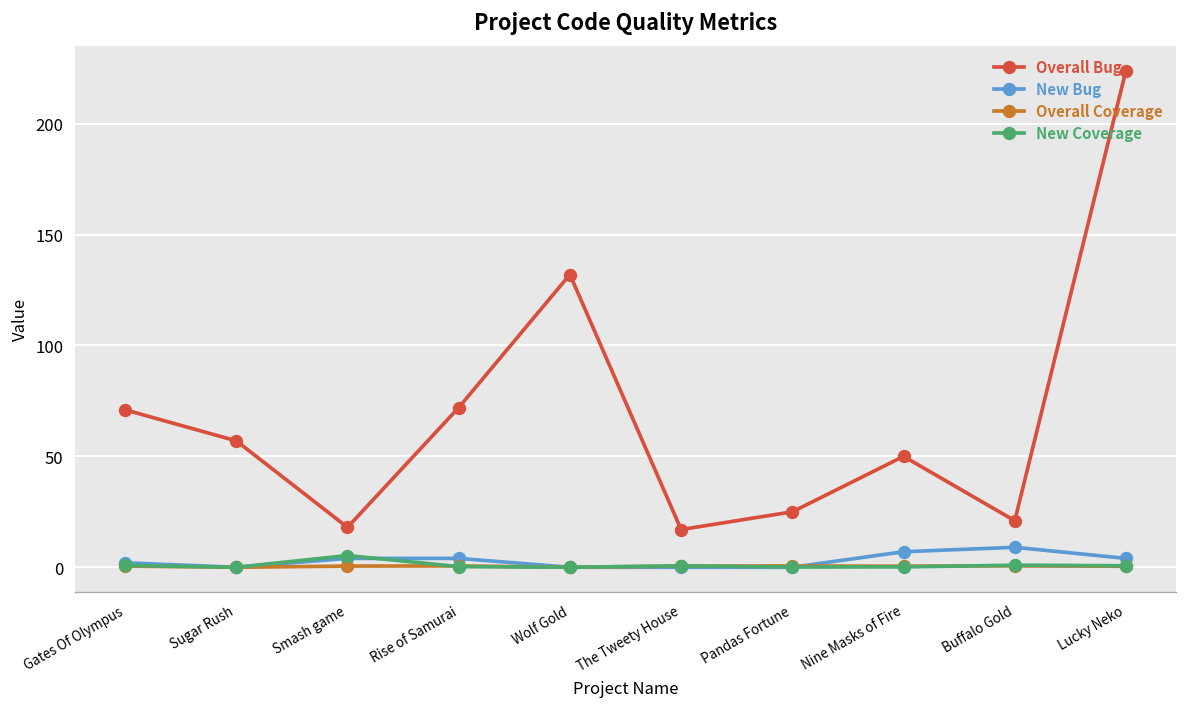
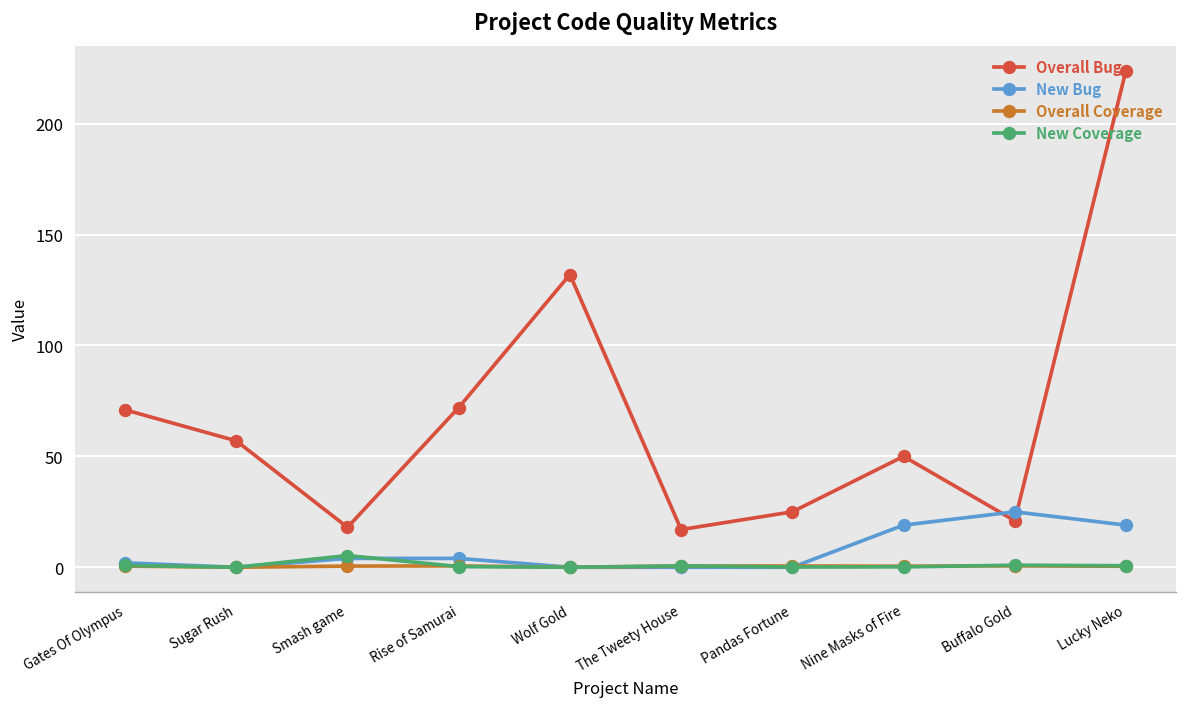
New Bug, Nine Masks of Fire: 7 -> 19
New Bug, Buffalo Gold: 9 -> 25
New Bug, Lucky Neko: 4 -> 19
